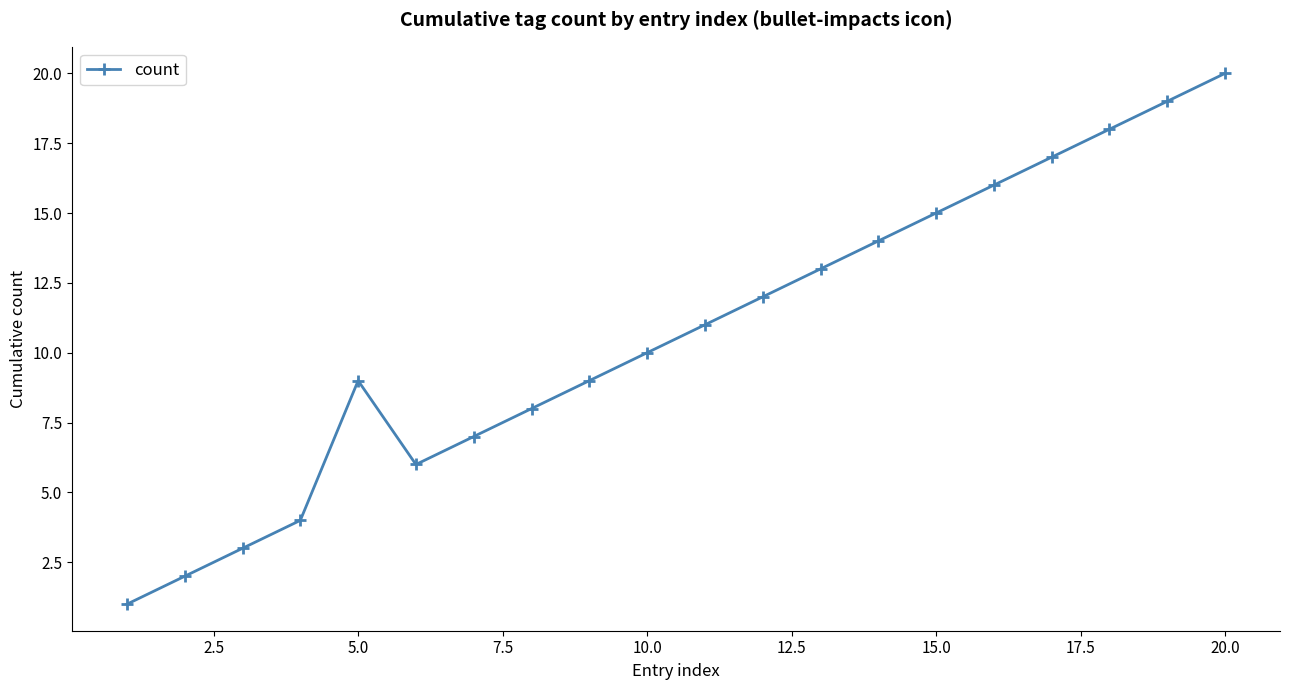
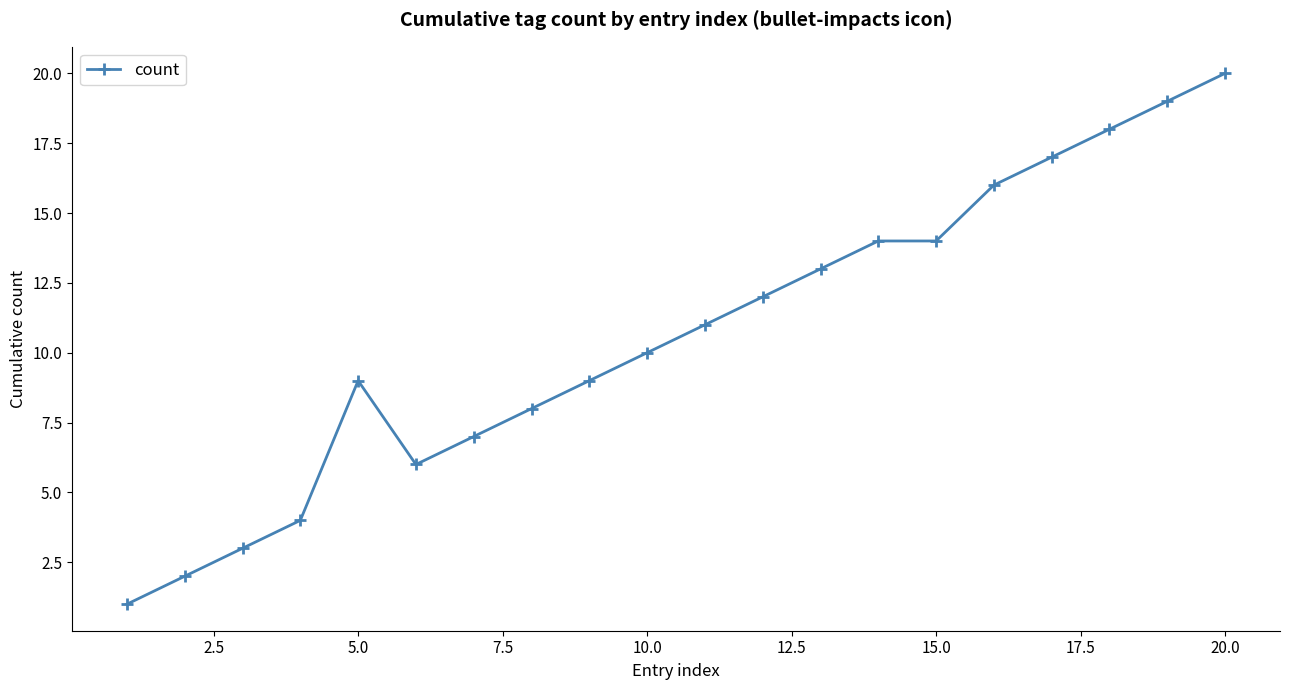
15.0: 15 -> 14
